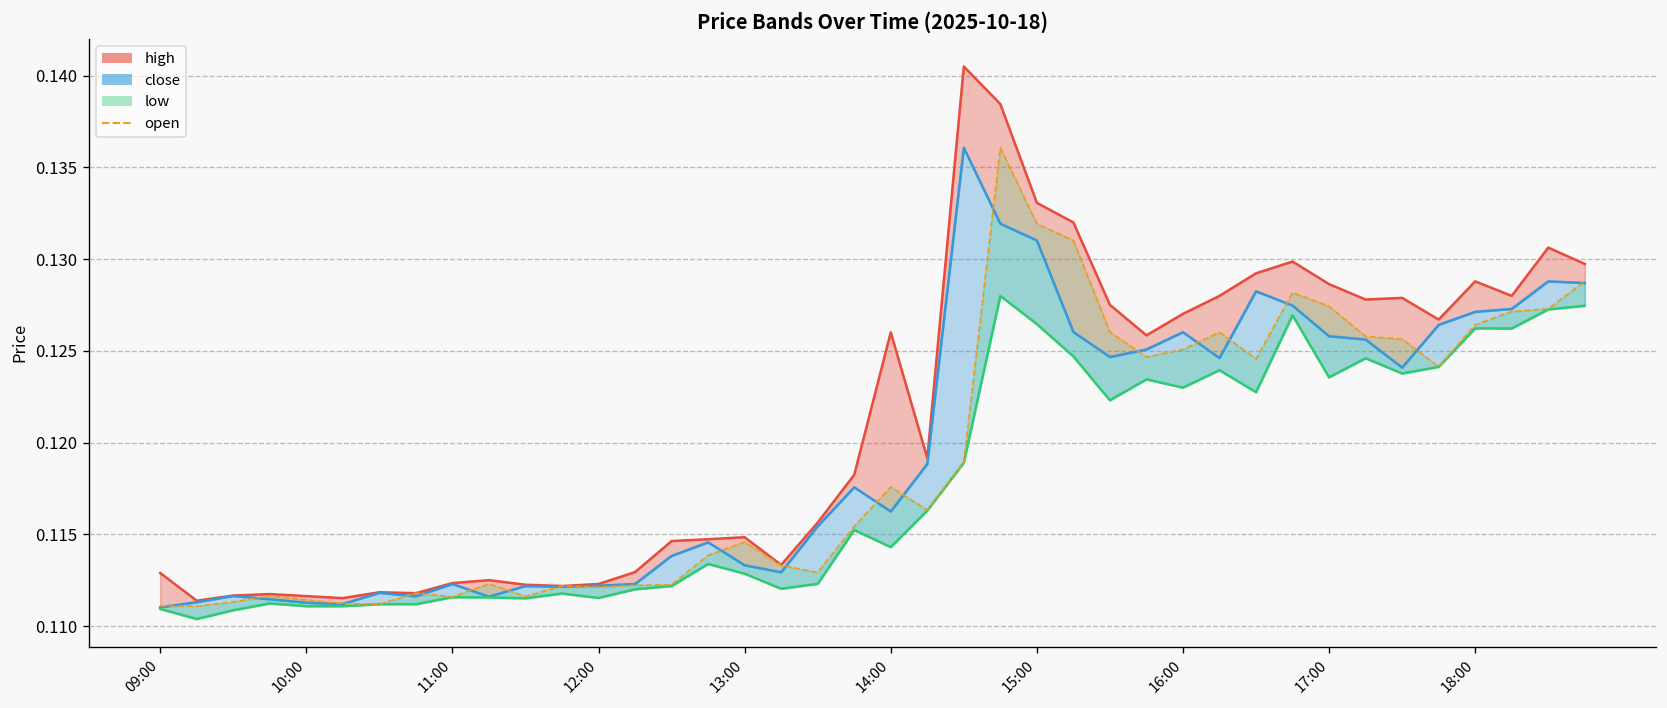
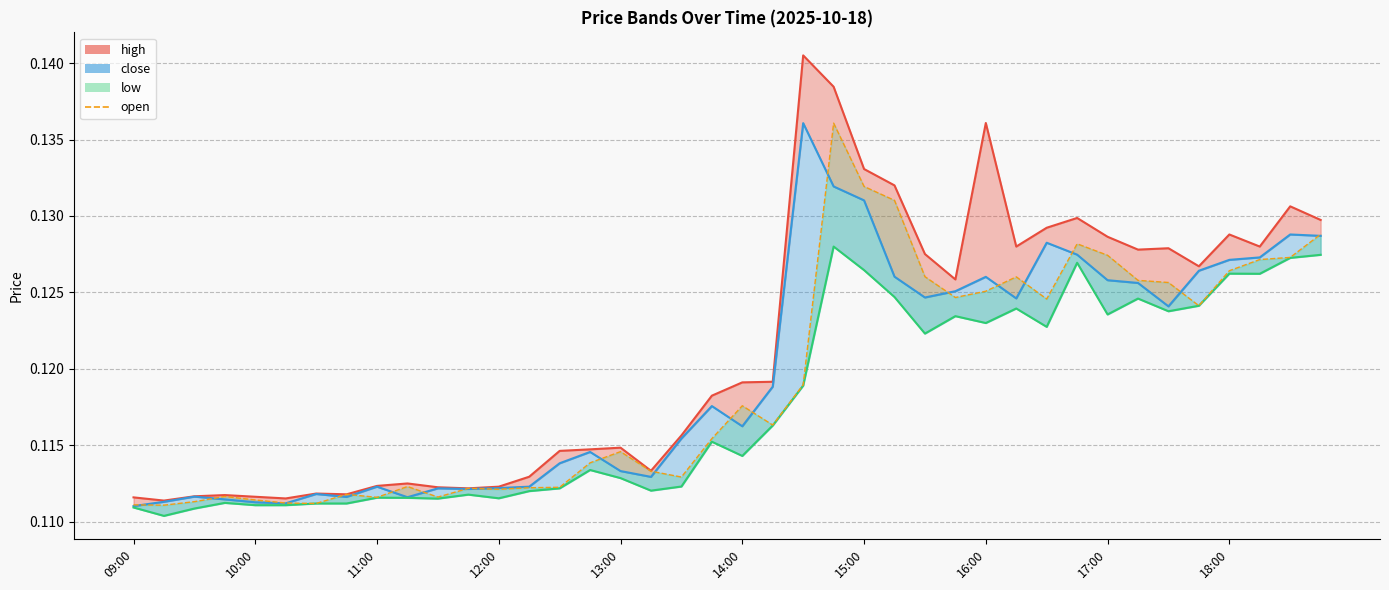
high, 09:00: 0.1129 -> 0.1116
high, 14:00: 0.1260 -> 0.1191
high, 16:00: 0.1270 -> 0.1361
